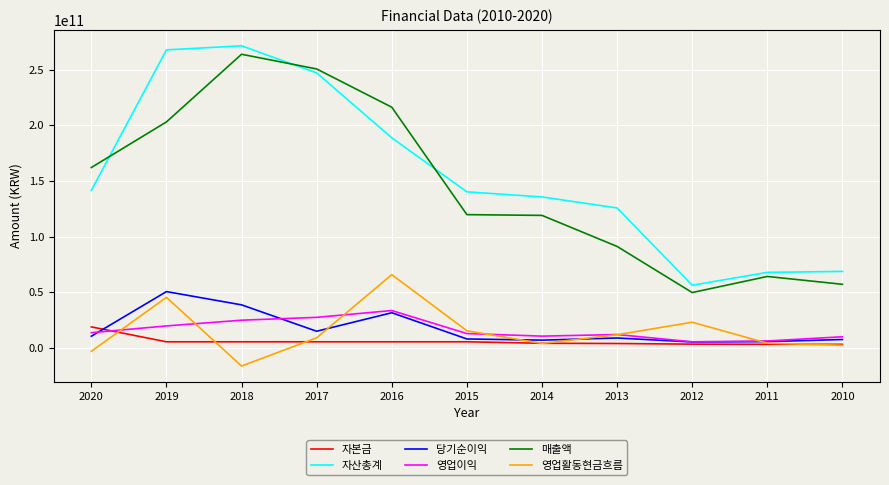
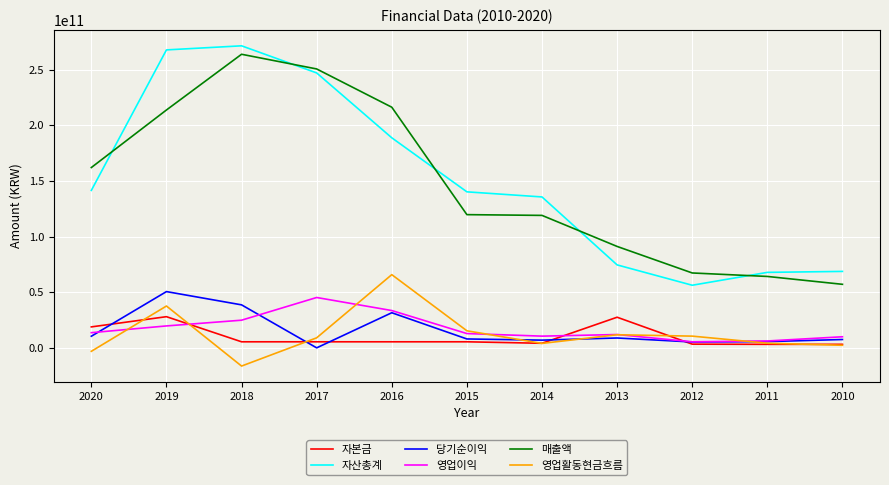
자본금, 2019: 6000000000 -> 28000000000
매출액, 2019: 203000000000 -> 214000000000
영업활동현금흐름, 2019: 45000000000 -> 38000000000
당기순이익, 2017: 15000000000 -> 0
영업이익, 2017: 28000000000 -> 45000000000
자본금, 2013: 4000000000 -> 28000000000
자산총계, 2013: 126000000000 -> 75000000000
매출액, 2012: 50000000000 -> 67000000000
영업활동현금흐름, 2012: 23000000000 -> 11000000000
